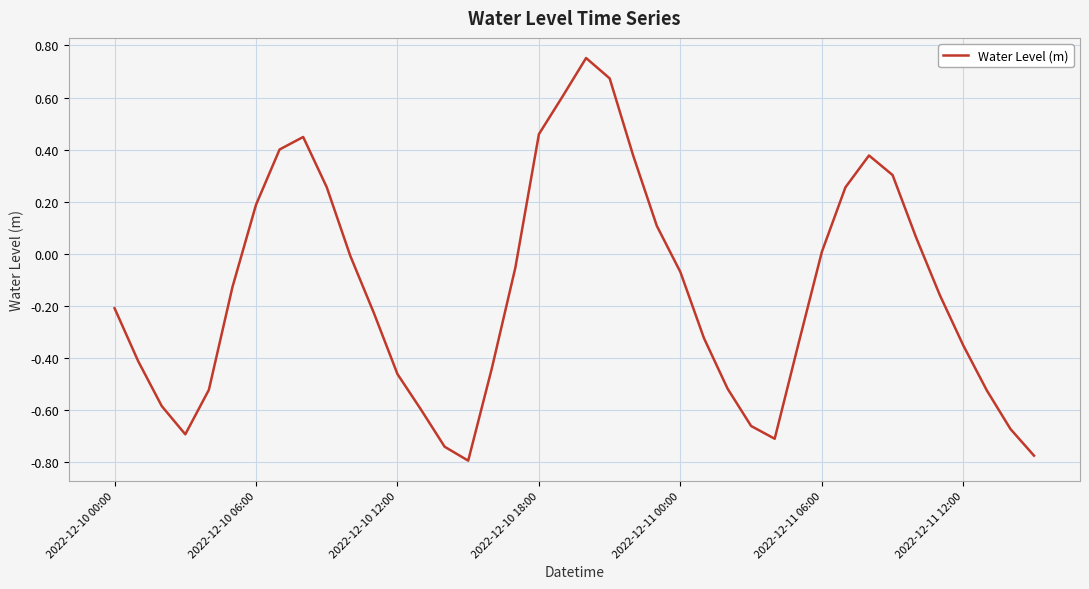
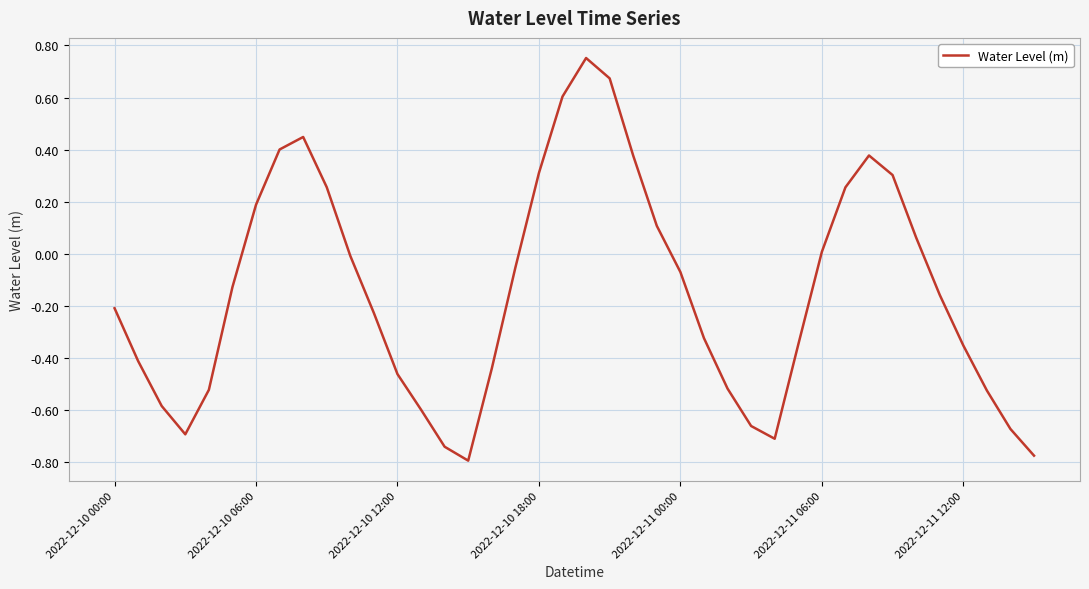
2022-12-10 18:00: 0.46 -> 0.31
